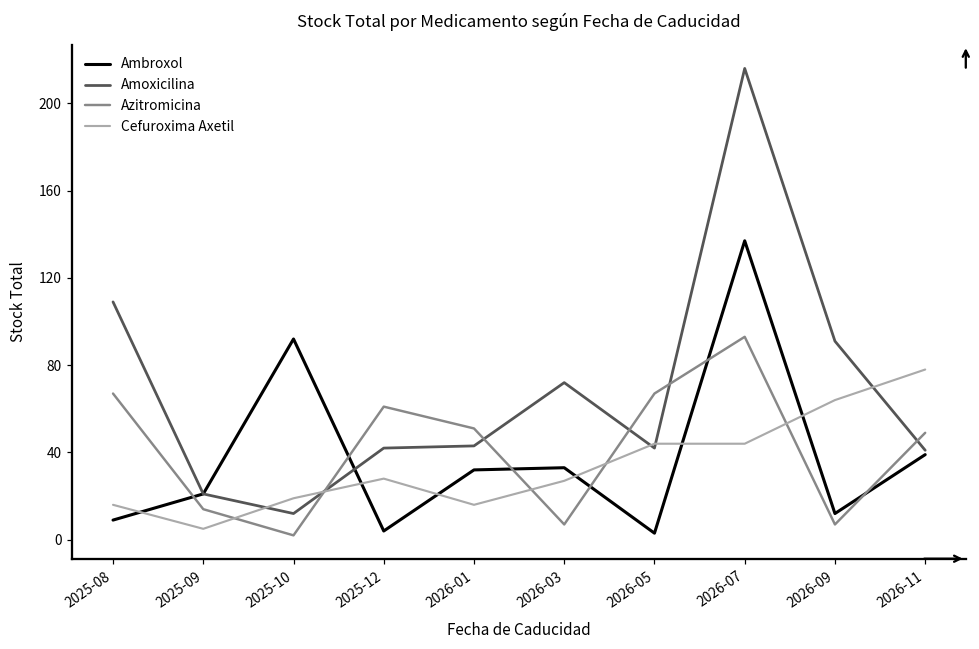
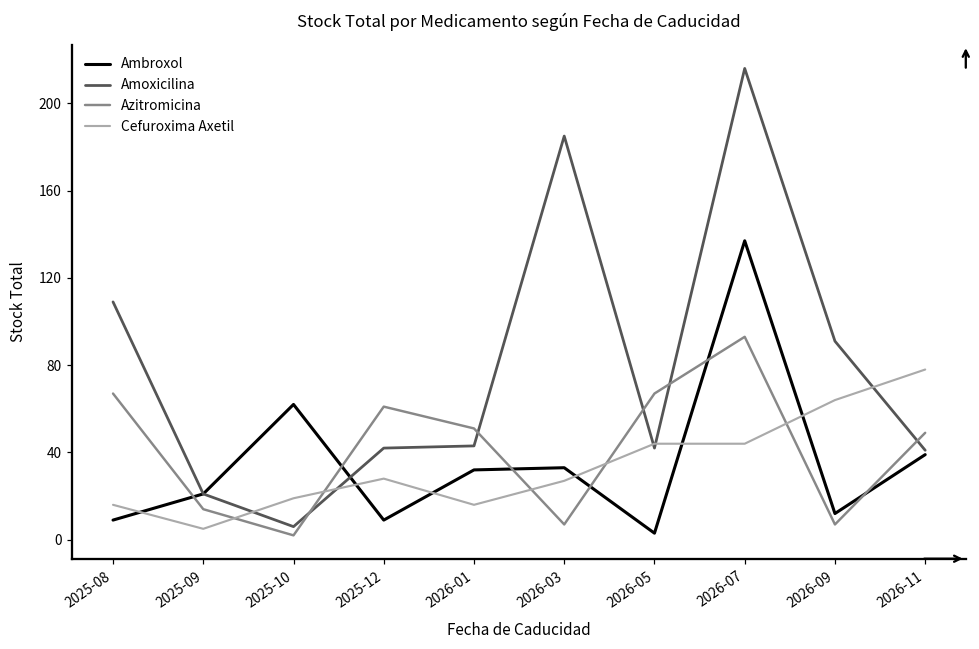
Ambroxol, 2025-10: 92 -> 62
Amoxicilina, 2025-10: 12 -> 6
Ambroxol, 2025-12: 4 -> 9
Amoxicilina, 2026-03: 72 -> 185
